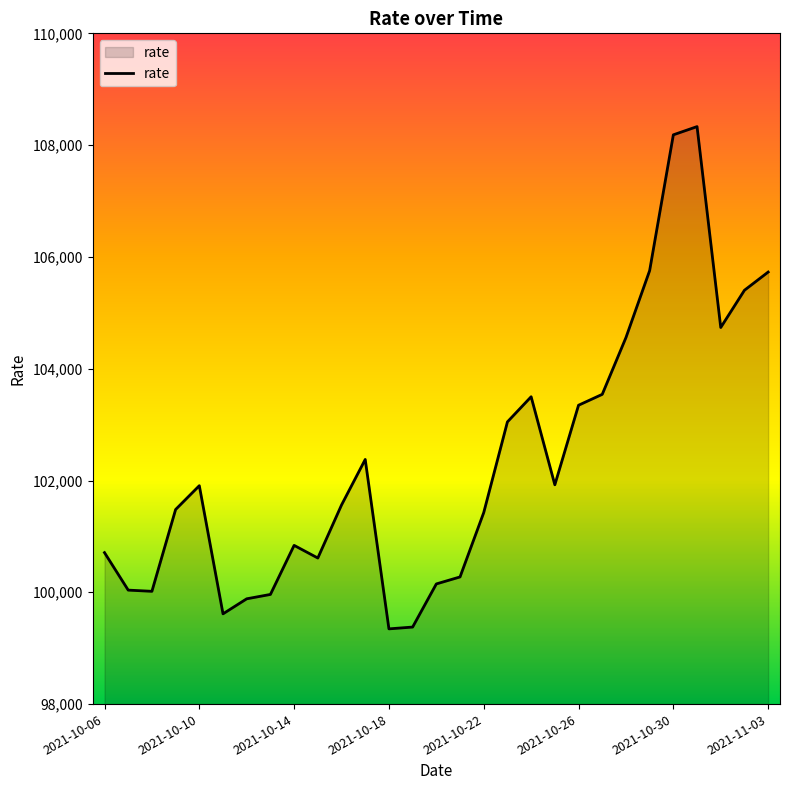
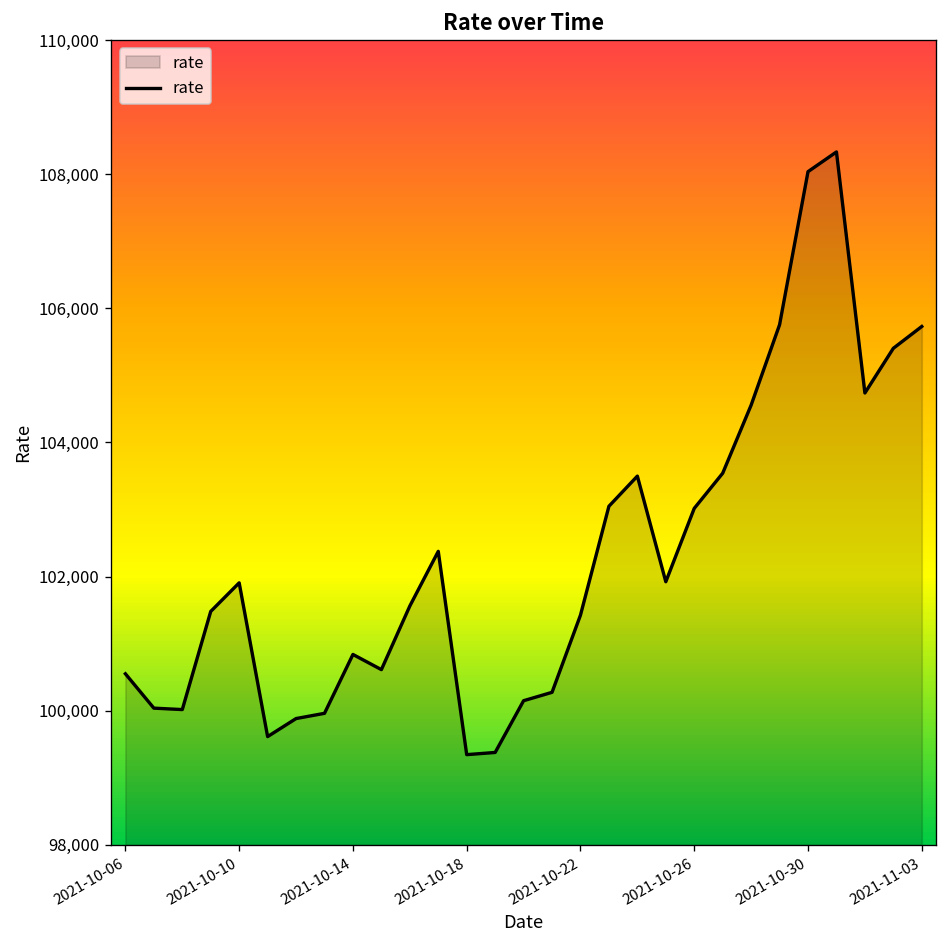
2021-10-06: 100,700 -> 100,600
2021-10-26: 103,300 -> 103,000
2021-10-30: 108,200 -> 108,000
